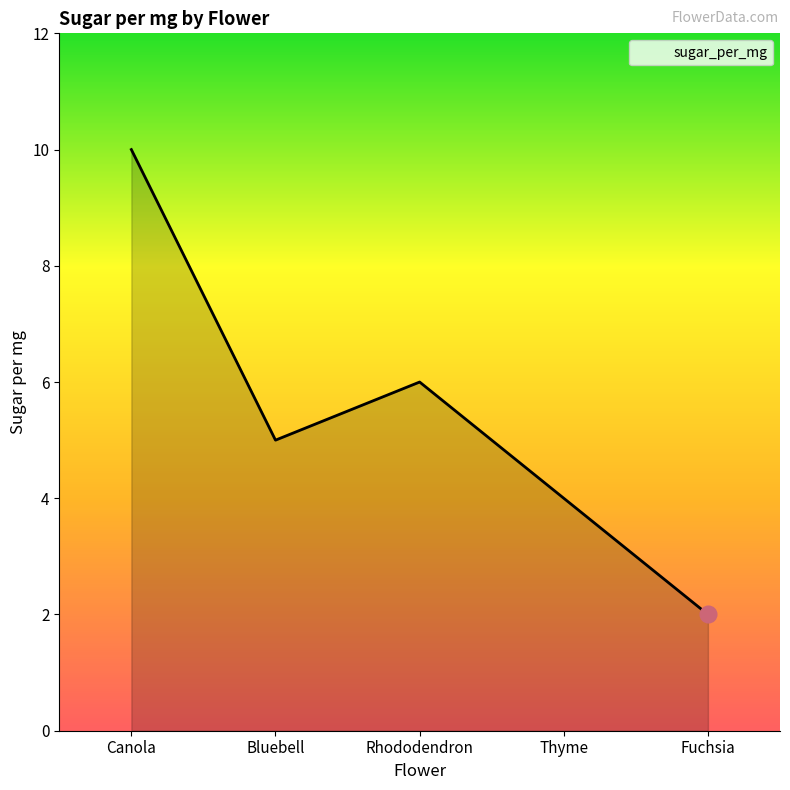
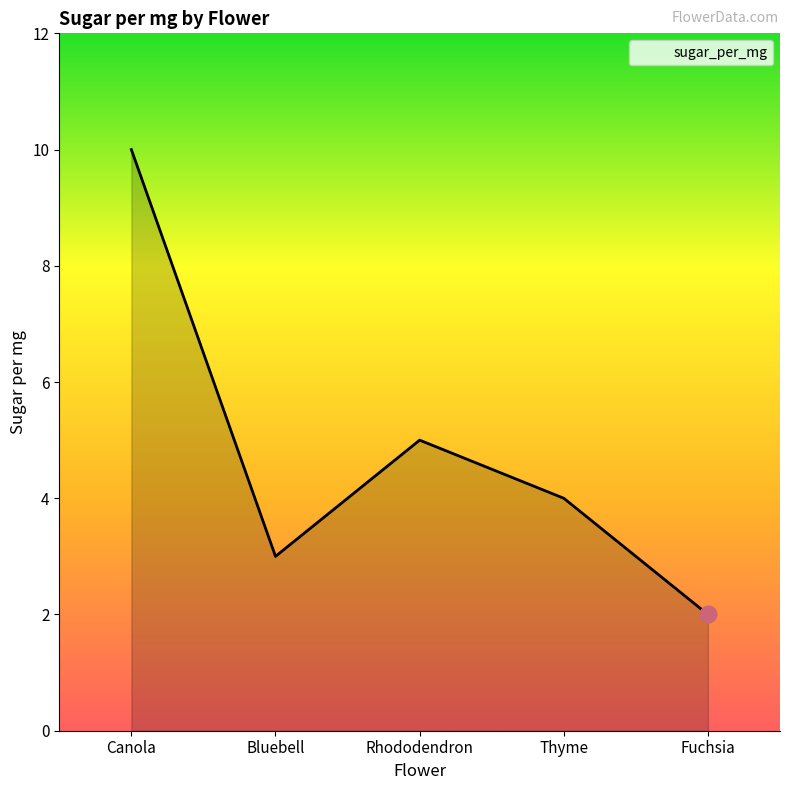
sugar_per_mg, Bluebell: 5 -> 3
sugar_per_mg, Rhododendron: 6 -> 5
